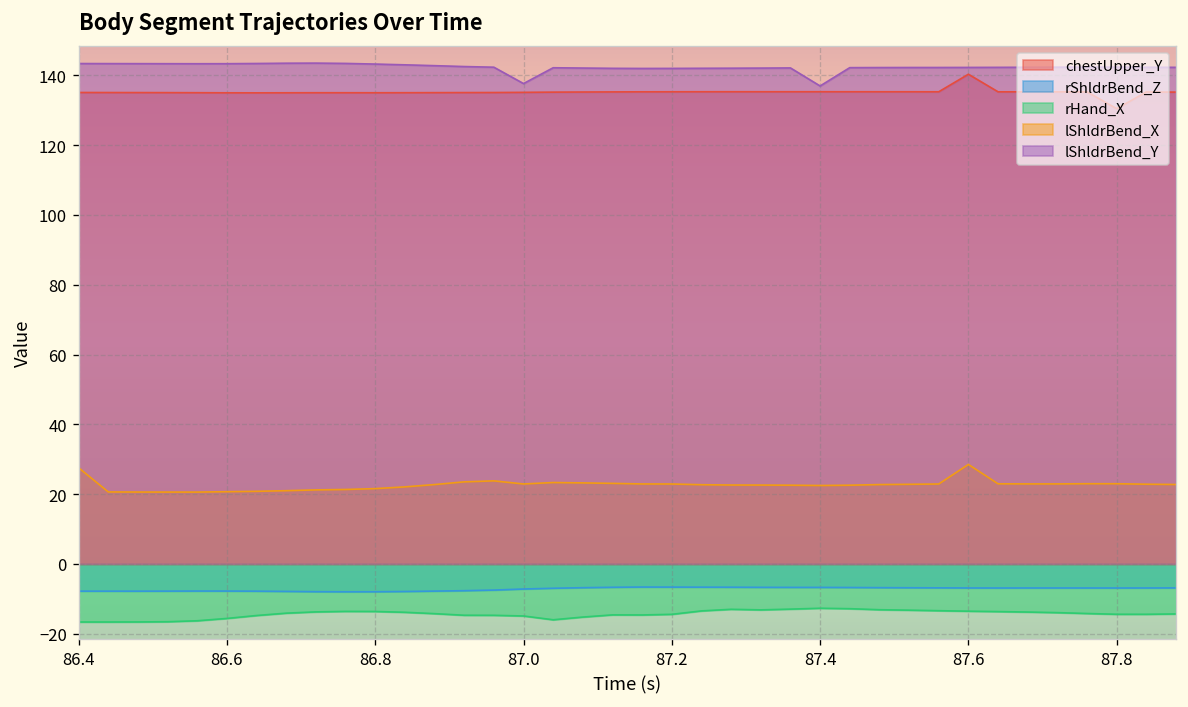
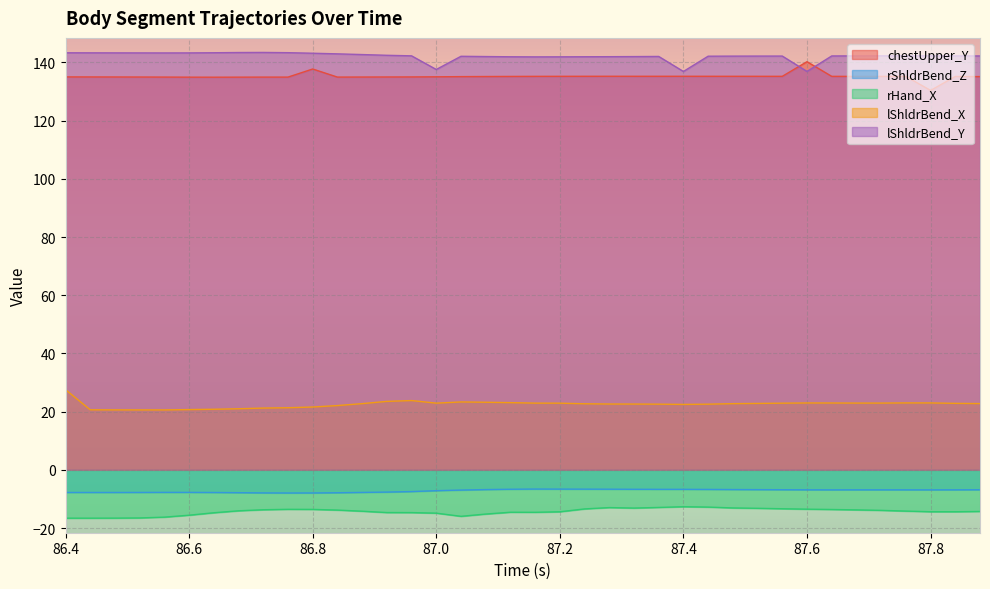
chestUpper_Y, 86.8: 135 -> 138
lShldrBend_X, 87.6: 29 -> 23
lShldrBend_Y, 87.6: 142 -> 137
